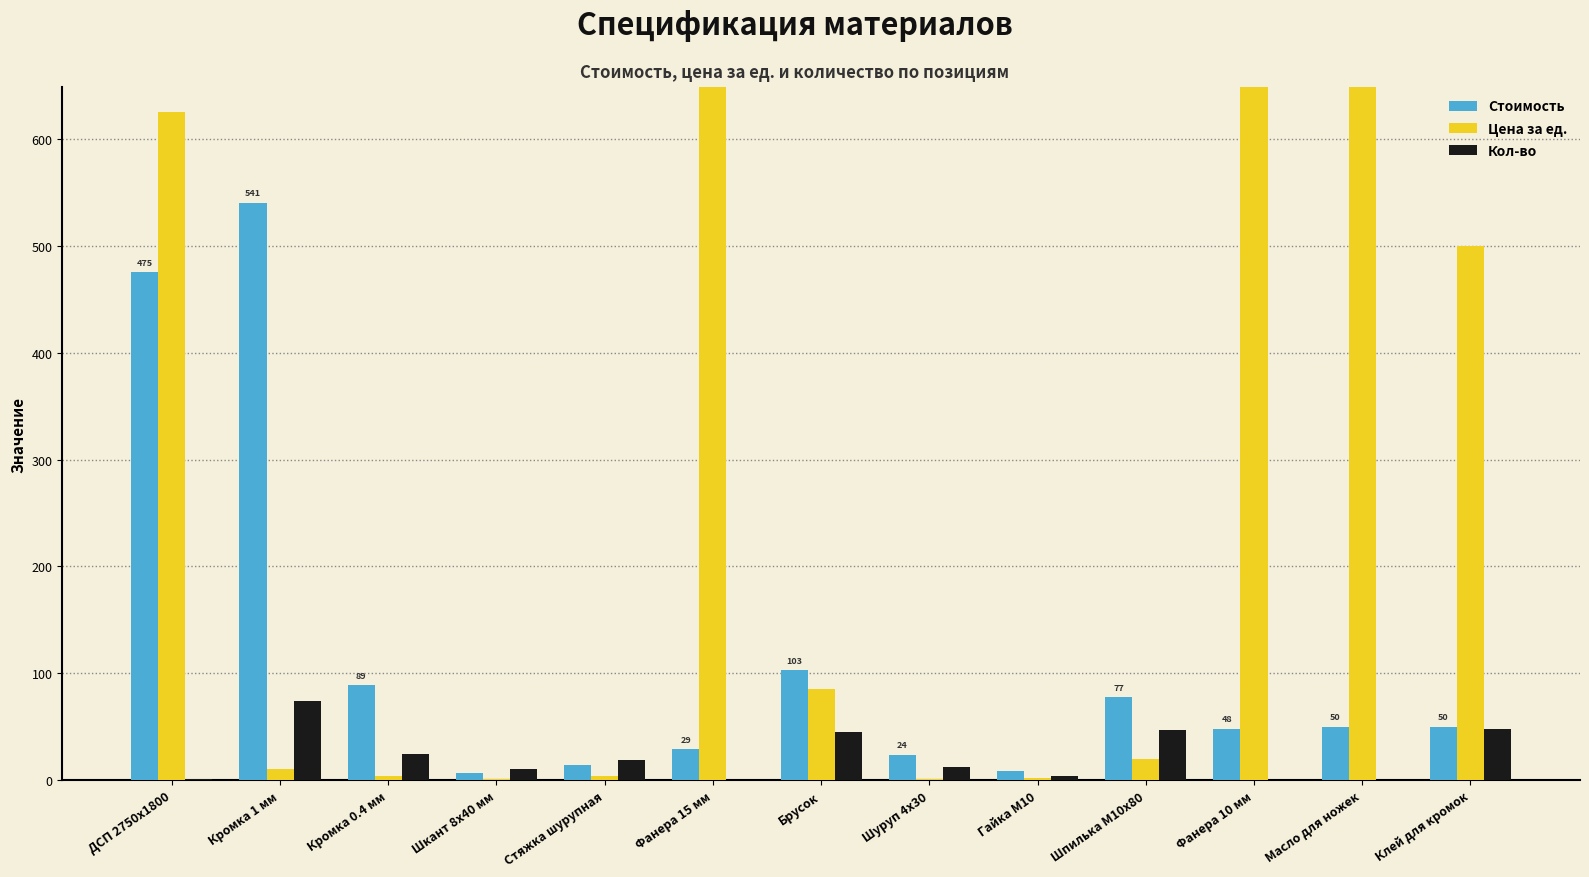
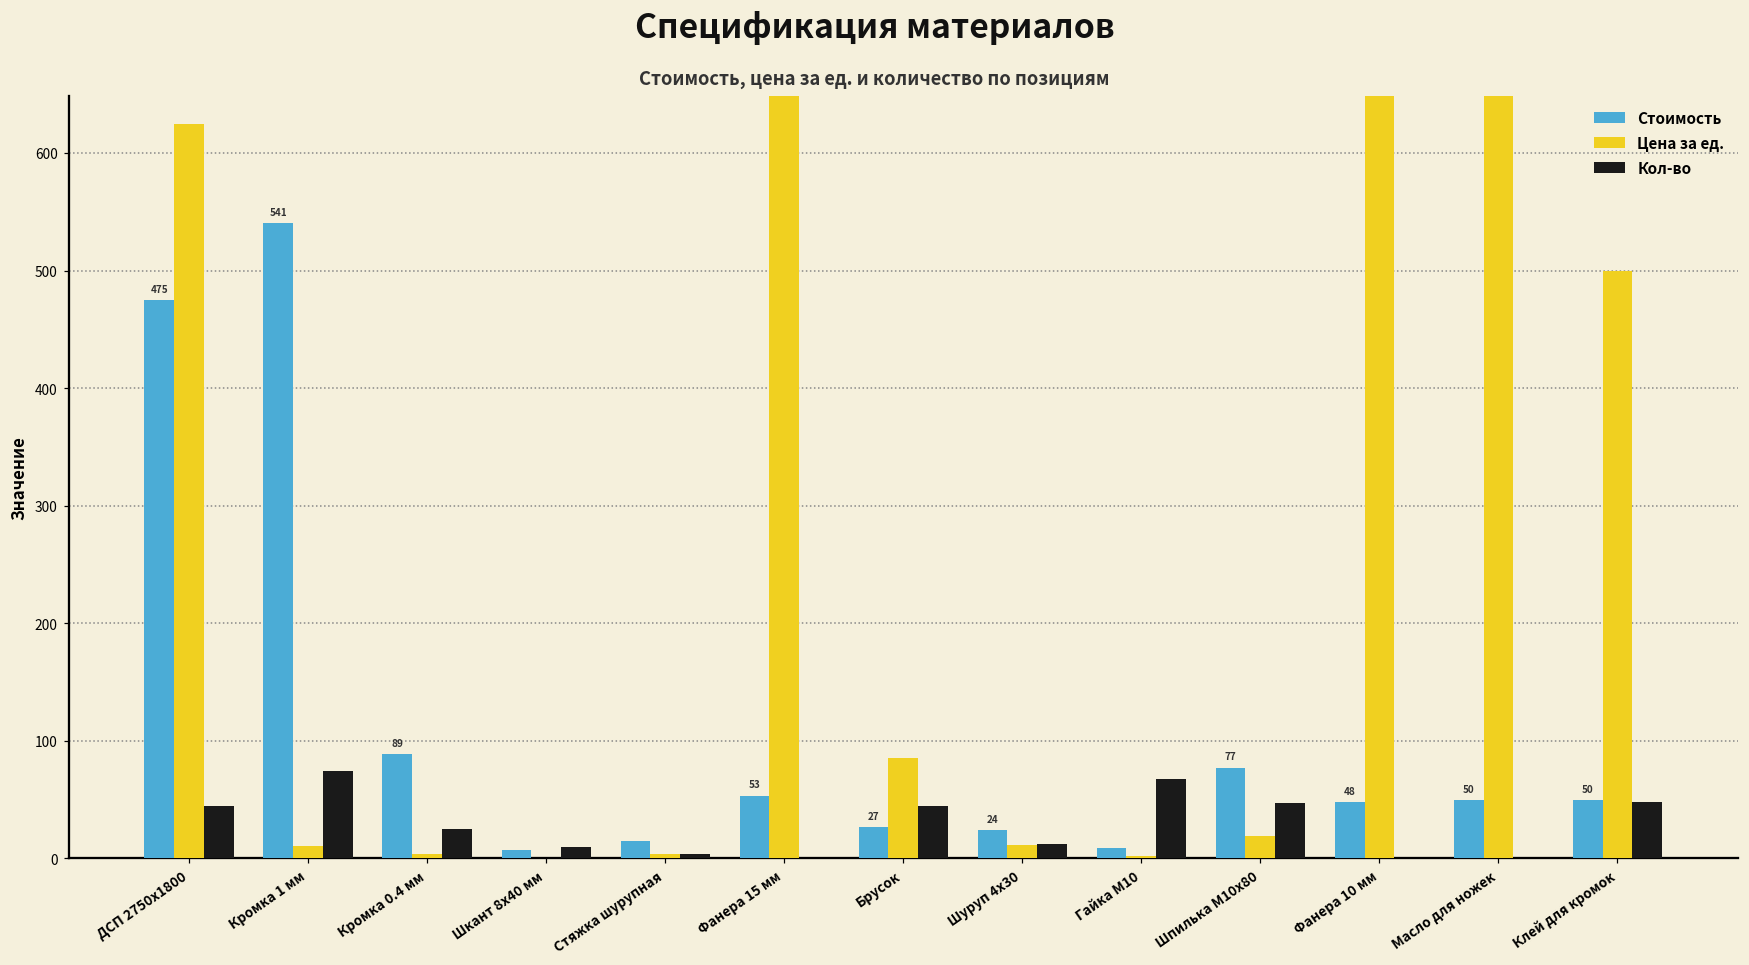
Кол-во, ДСП 2750х1800: 1 -> 44
Кол-во, Стяжка шурупная: 19 -> 4
Стоимость, Фанера 15 мм: 29 -> 53
Стоимость, Брусок: 103 -> 27
Цена за ед., Шуруп 4х30: 1 -> 11
Кол-во, Гайка М10: 4 -> 68
